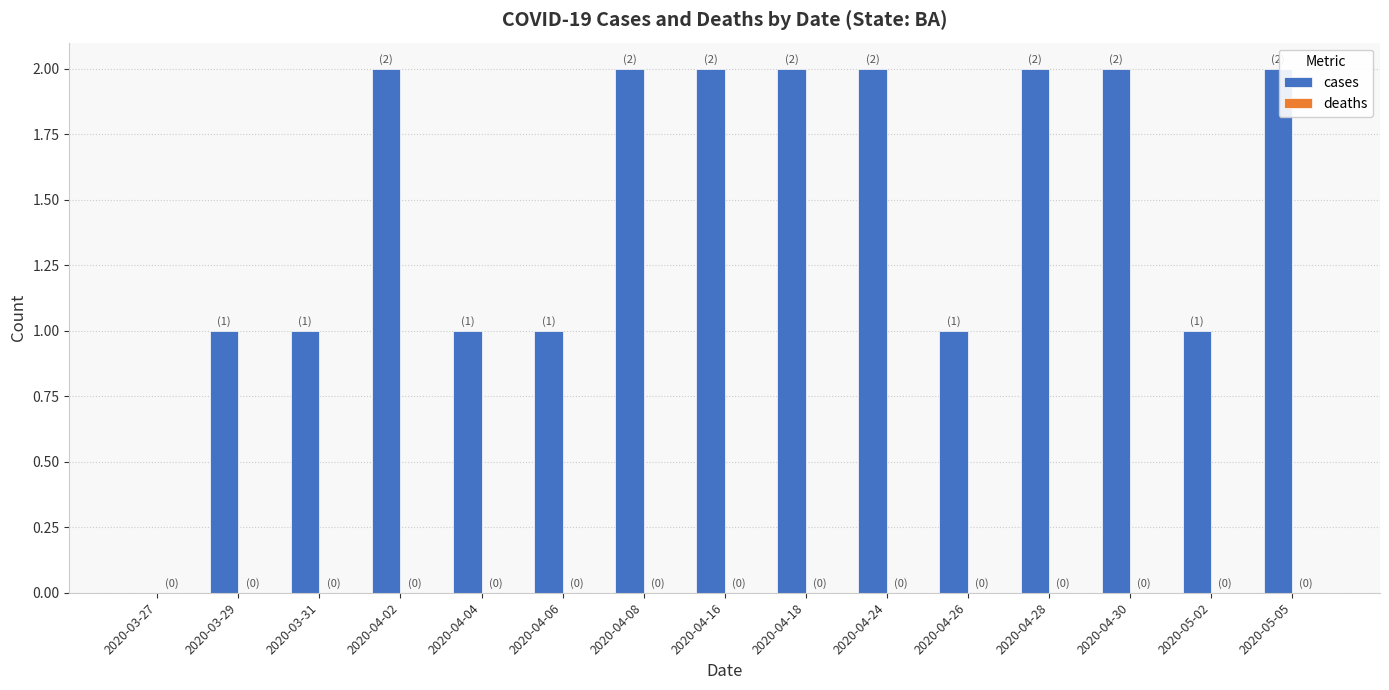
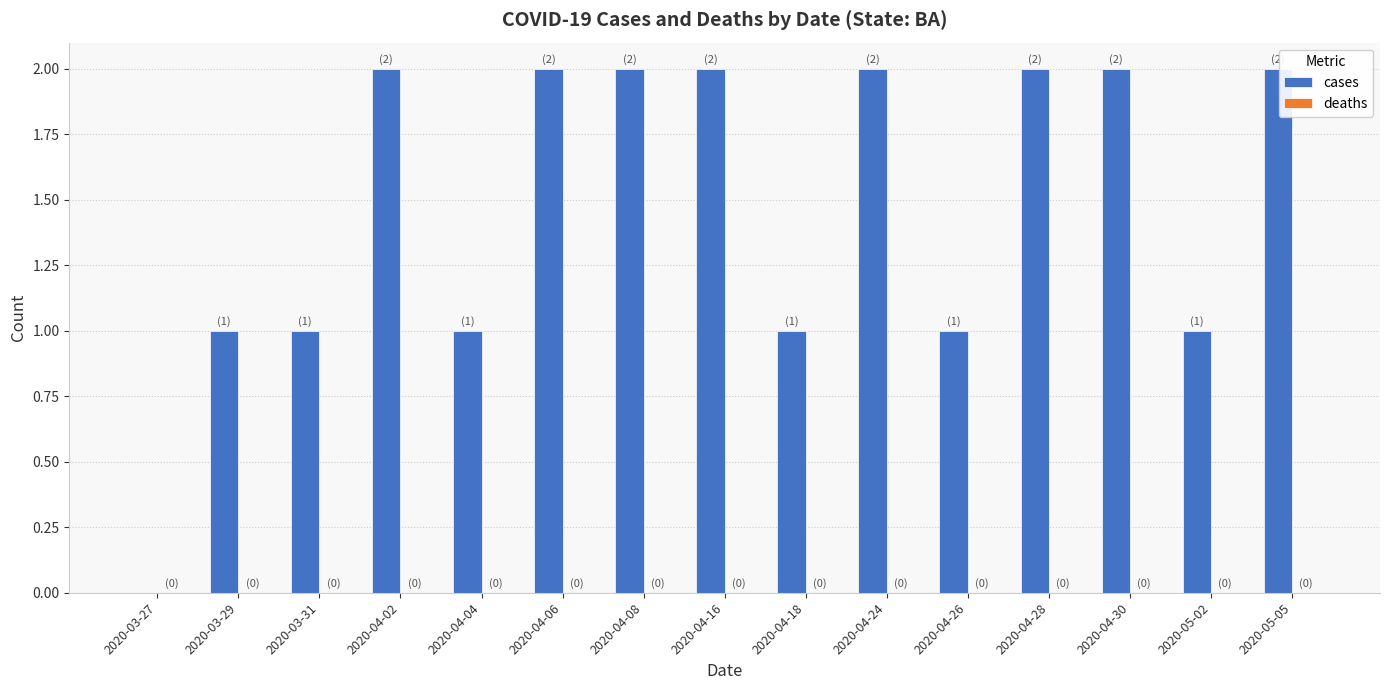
cases, 2020-04-06: (1) -> (2)
cases, 2020-04-18: (2) -> (1)
